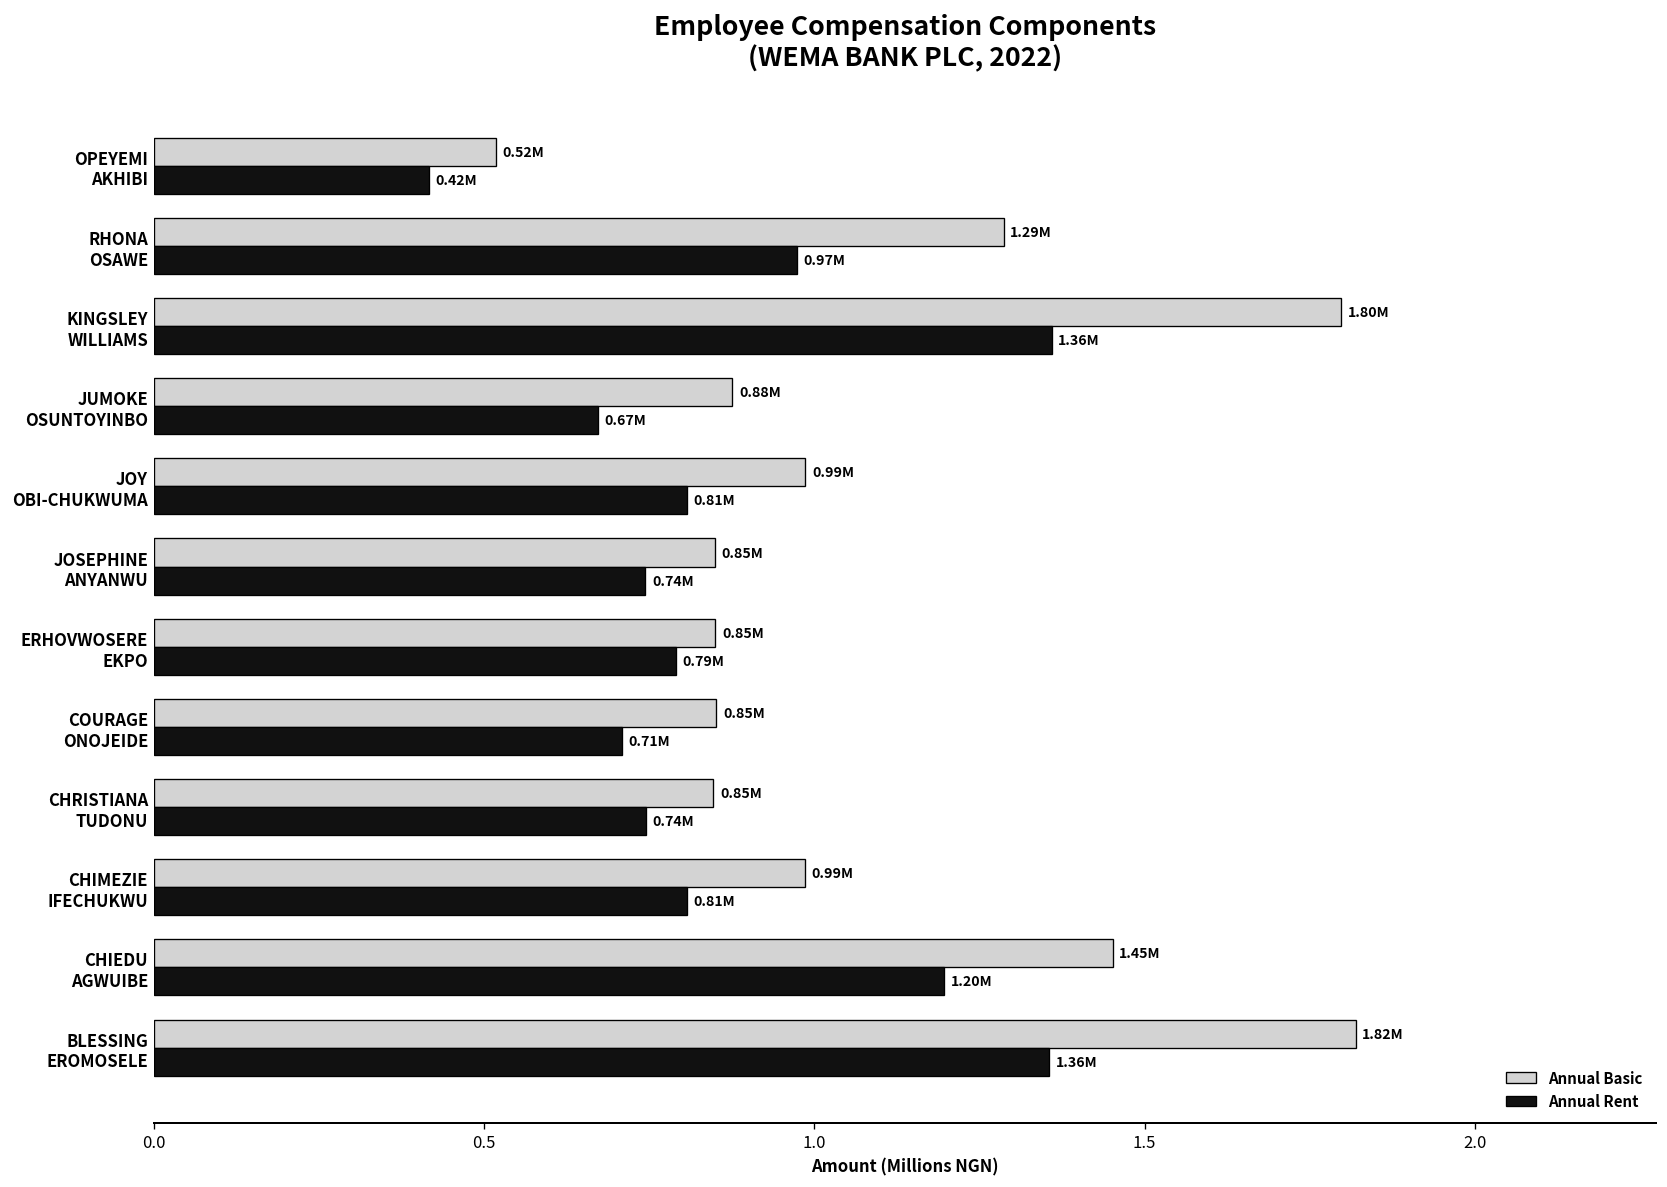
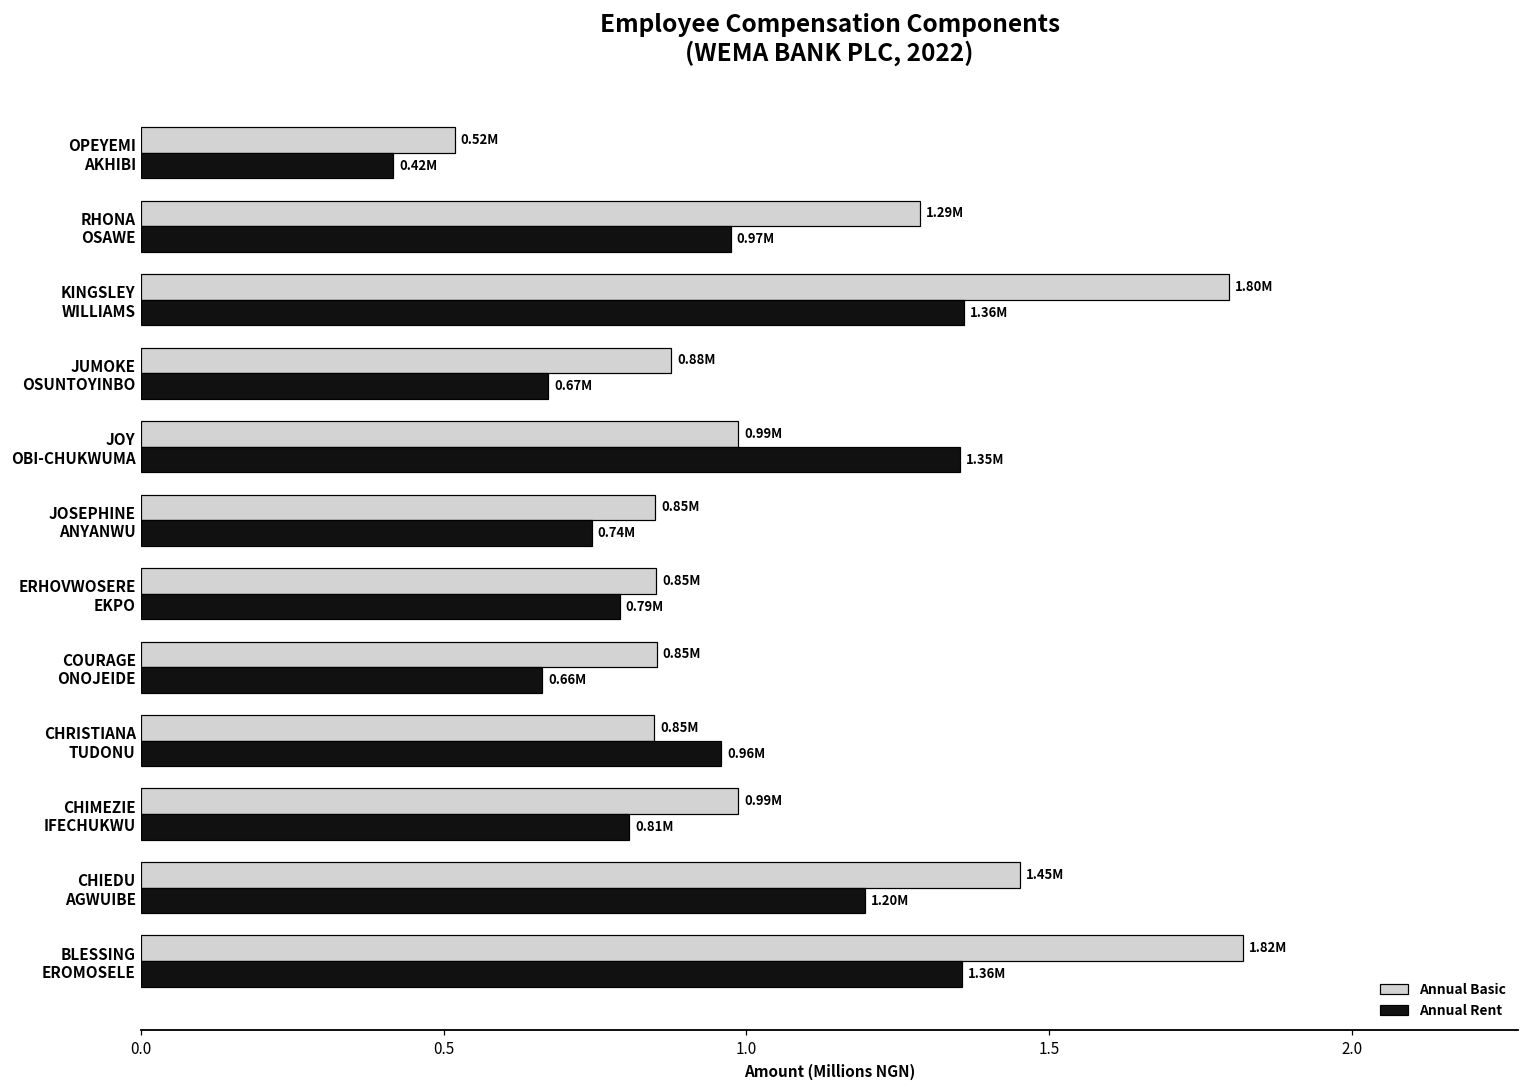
Annual Rent, JOY OBI-CHUKWUMA: 0.81M -> 1.35M
Annual Rent, COURAGE ONOJEIDE: 0.71M -> 0.66M
Annual Rent, CHRISTIANA TUDONU: 0.74M -> 0.96M
